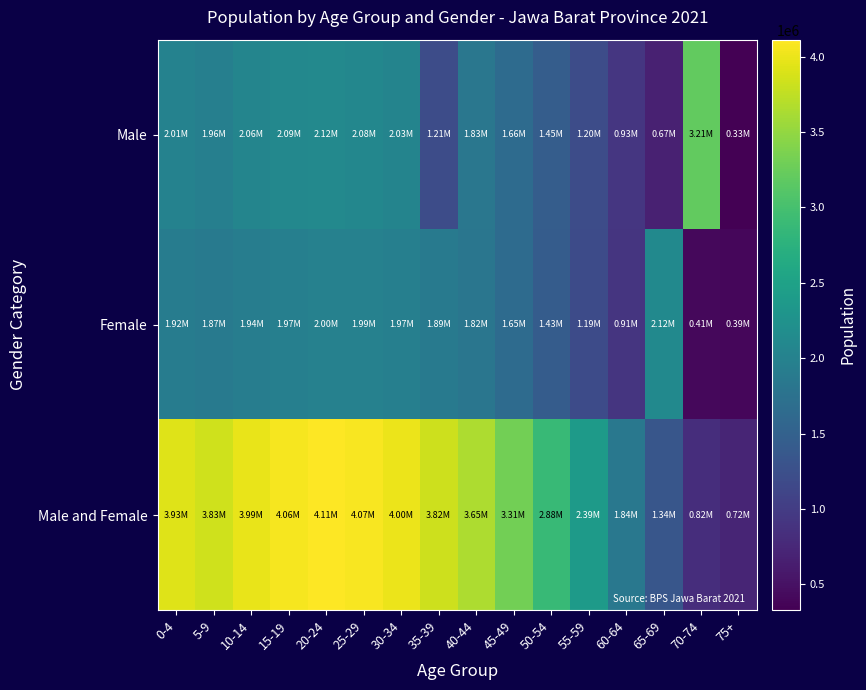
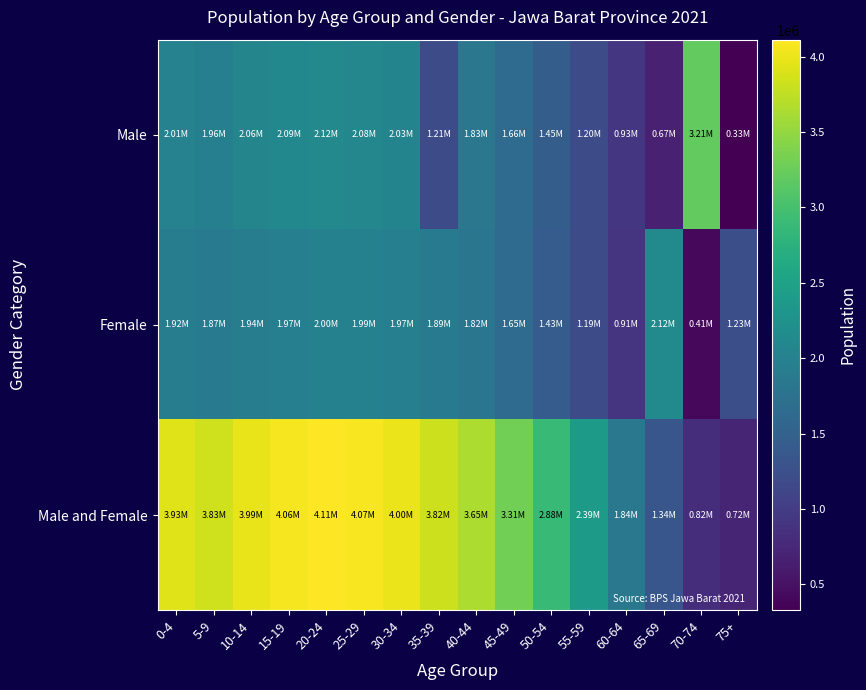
Female, 75+: 0.39M -> 1.23M
